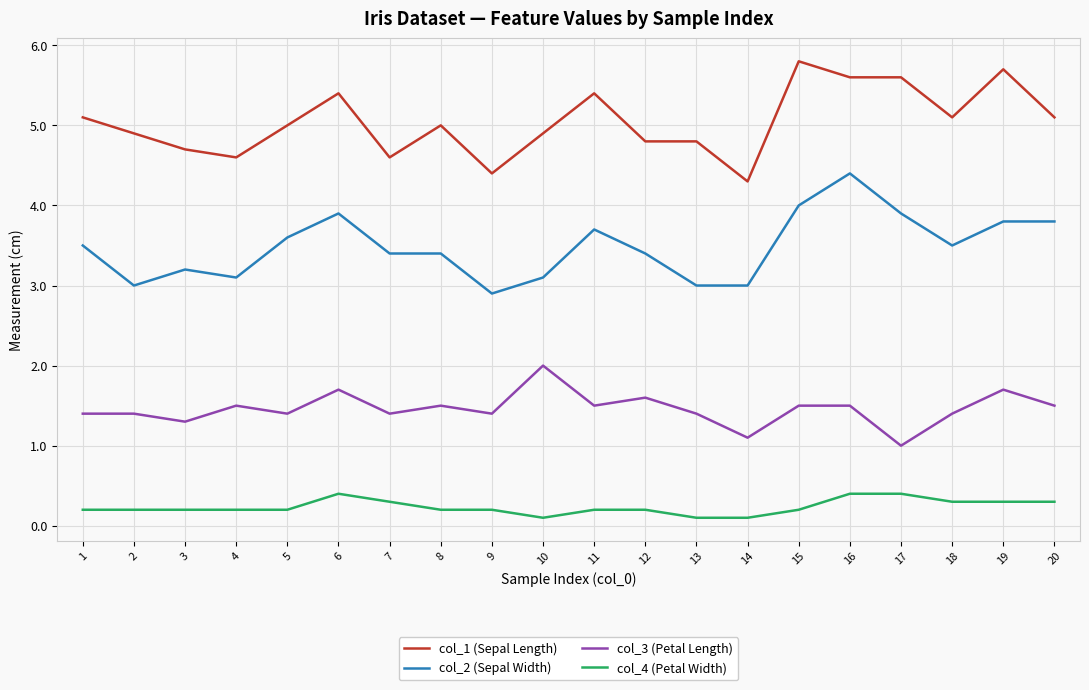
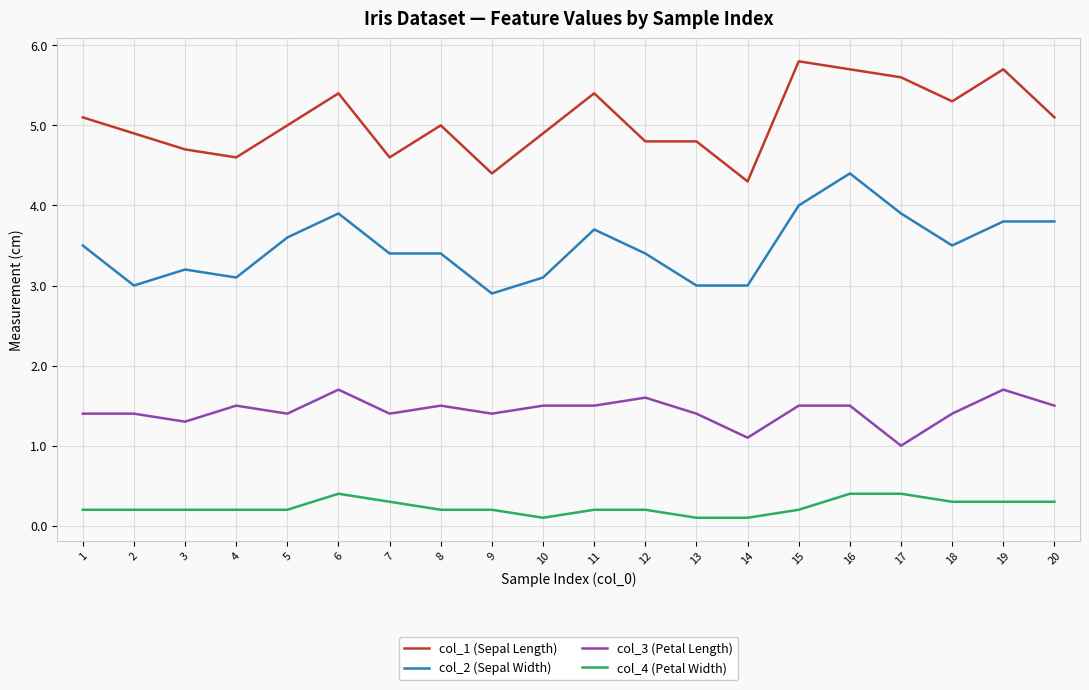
col_3 (Petal Length), 10: 2.0 -> 1.5
col_1 (Sepal Length), 16: 5.6 -> 5.7
col_1 (Sepal Length), 18: 5.1 -> 5.3
